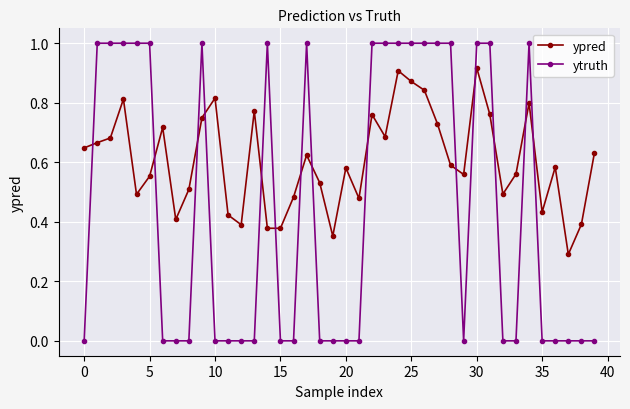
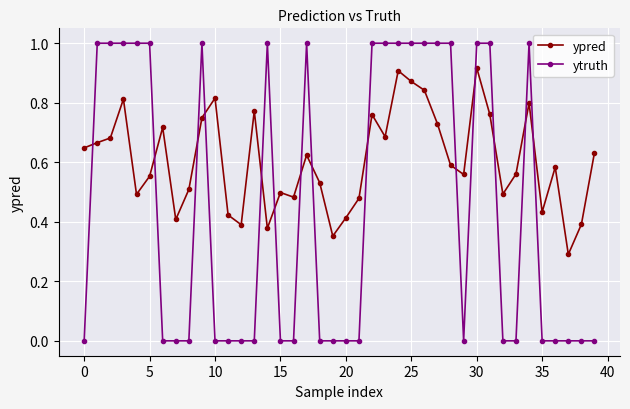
ypred, 15: 0.38 -> 0.50
ypred, 20: 0.58 -> 0.41
